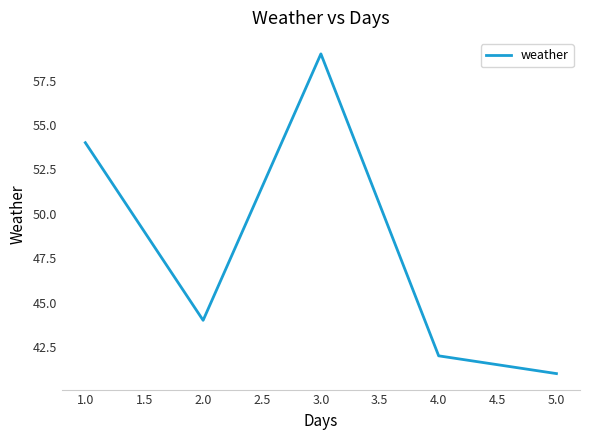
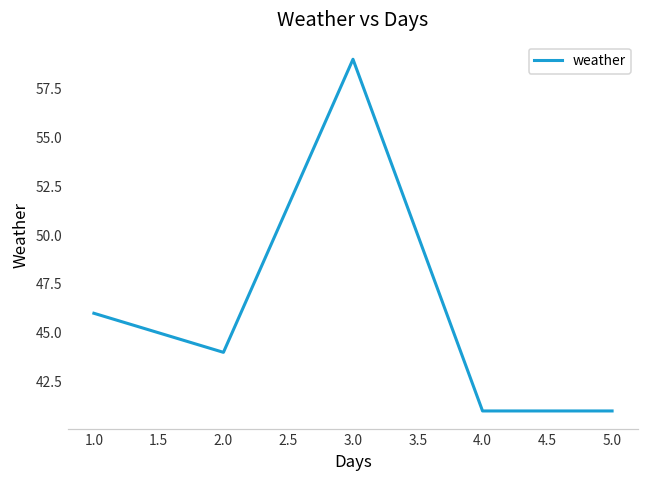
1.0: 54 -> 46
4.0: 42 -> 41
